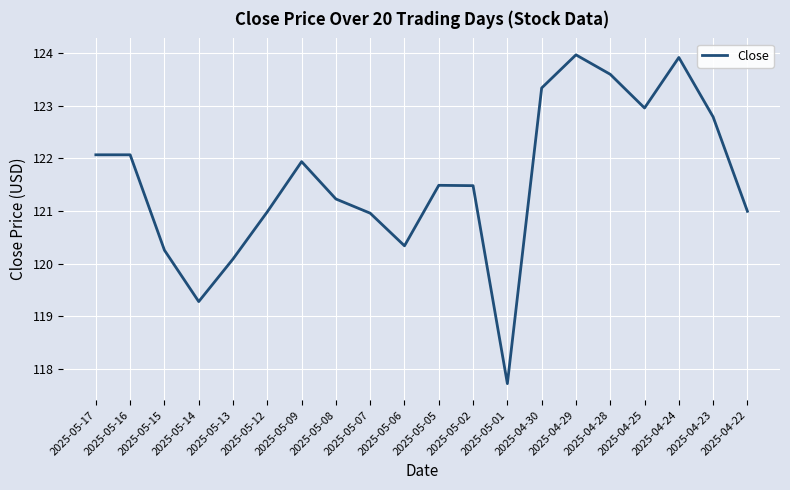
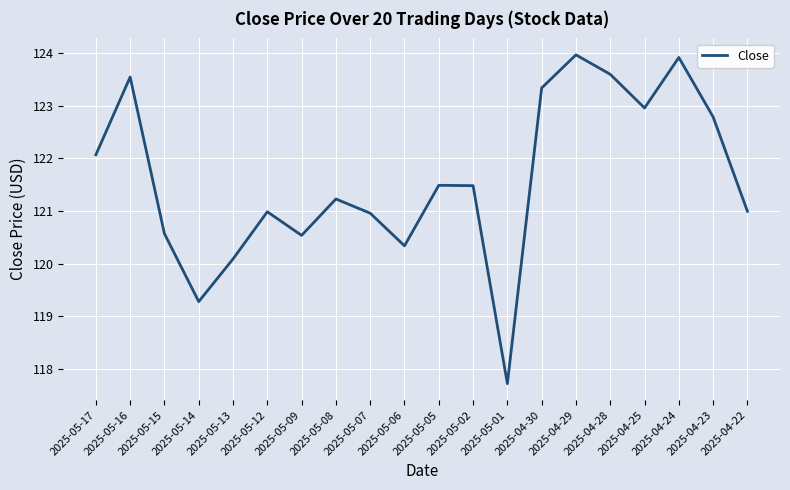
2025-05-16: 122.1 -> 123.5
2025-05-15: 120.3 -> 120.6
2025-05-09: 121.9 -> 120.5
